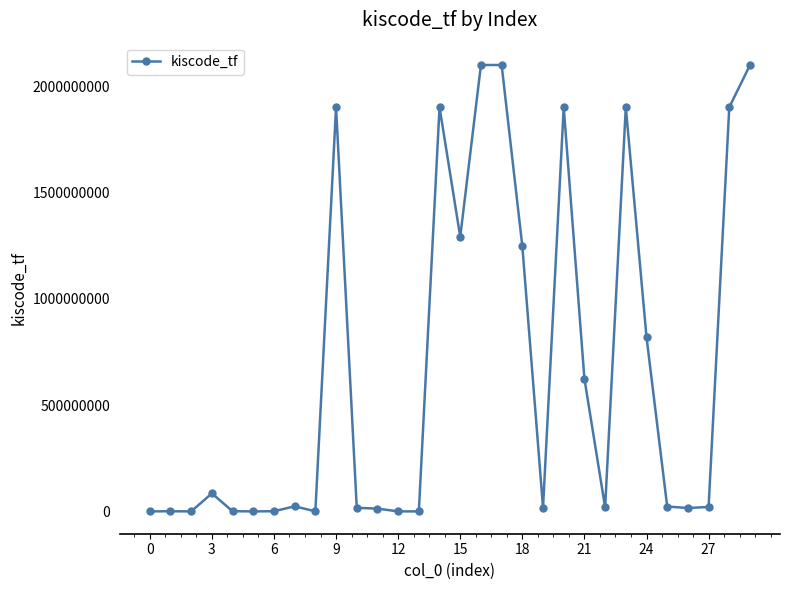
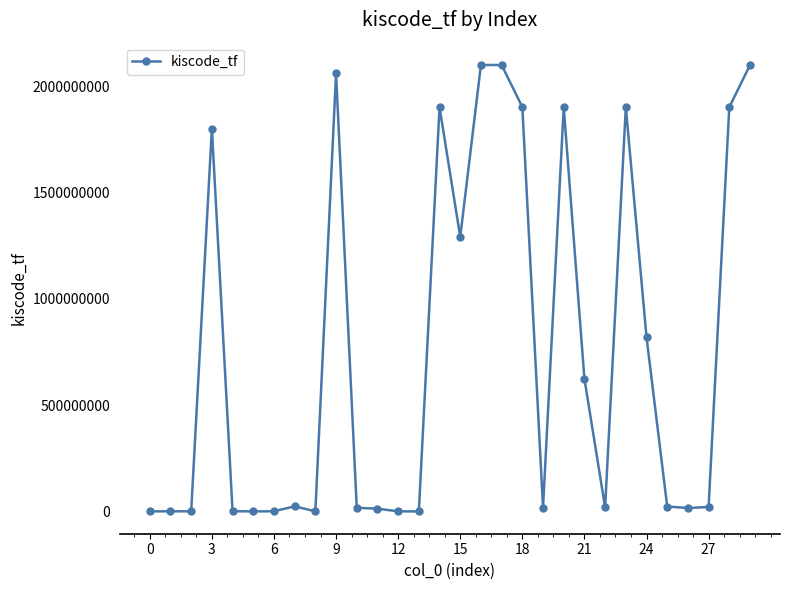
3: 80000000 -> 1800000000
9: 1900000000 -> 2060000000
18: 1250000000 -> 1900000000
